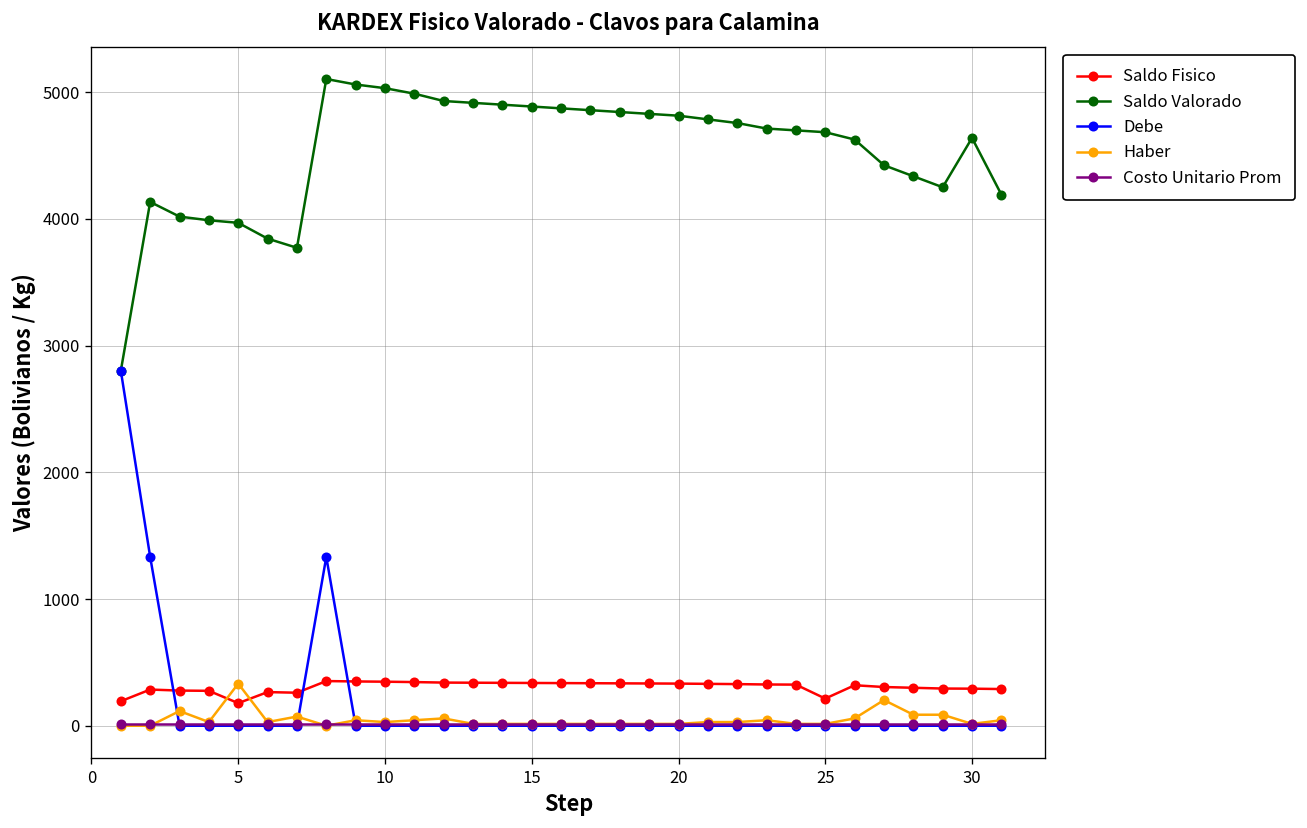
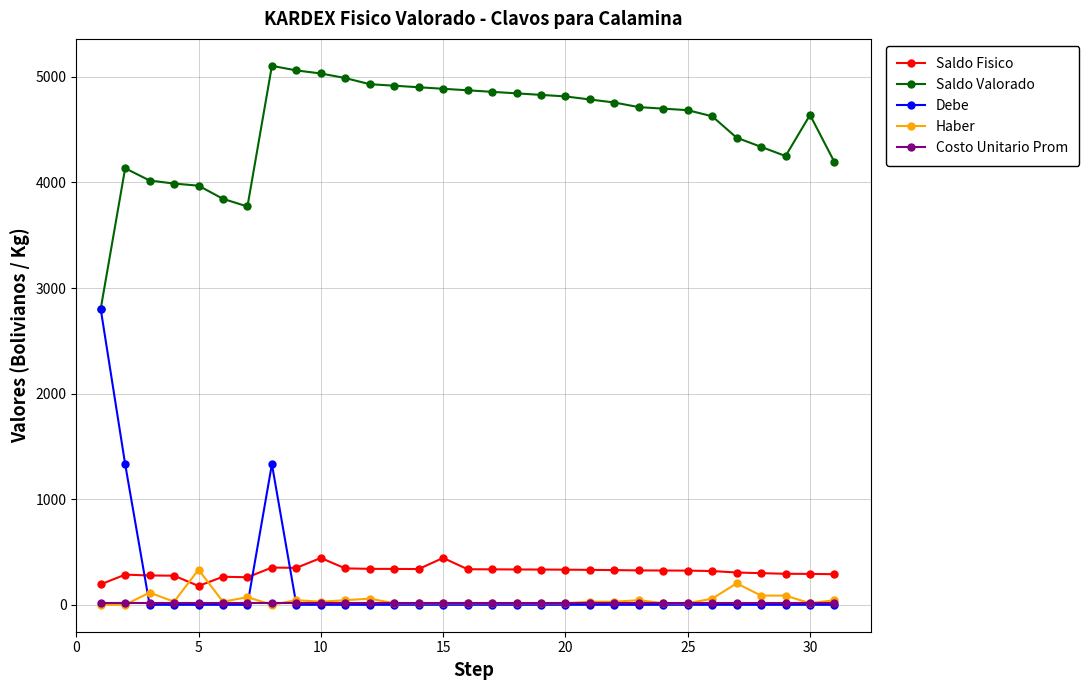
Saldo Fisico, 10: 350 -> 440
Saldo Fisico, 15: 340 -> 440
Saldo Fisico, 25: 210 -> 320
